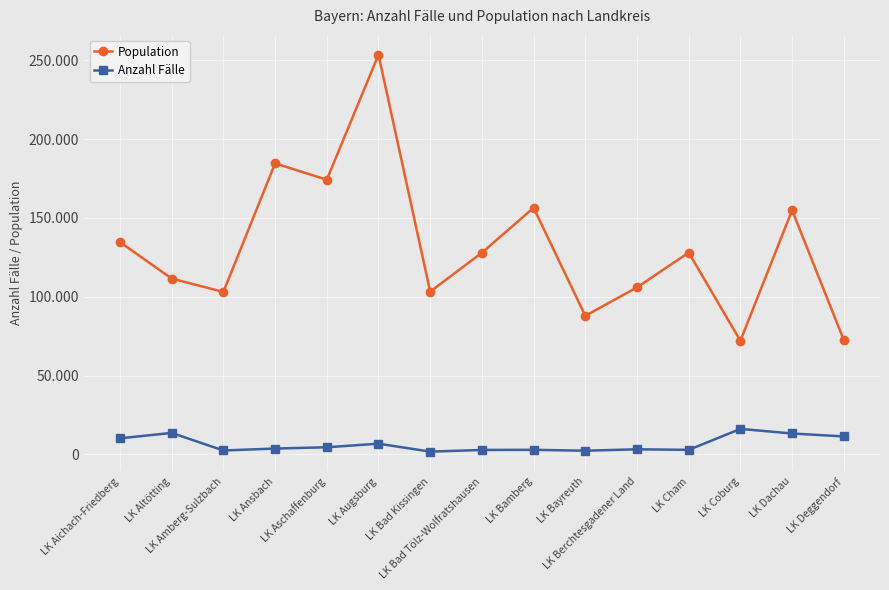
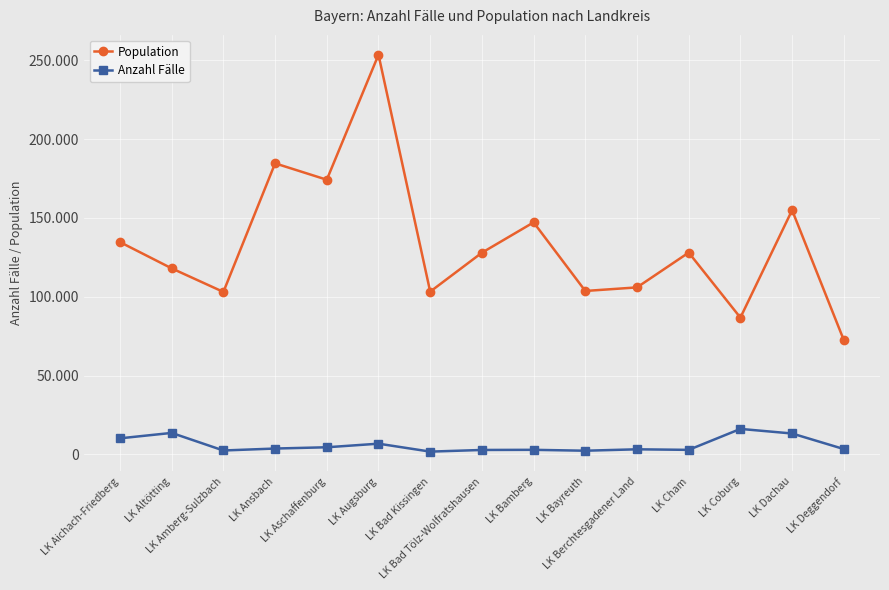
Population, LK Altötting: 112 -> 118
Population, LK Bamberg: 156 -> 147
Population, LK Bayreuth: 88 -> 104
Population, LK Coburg: 72 -> 87
Anzahl Fälle, LK Deggendorf: 11 -> 3
